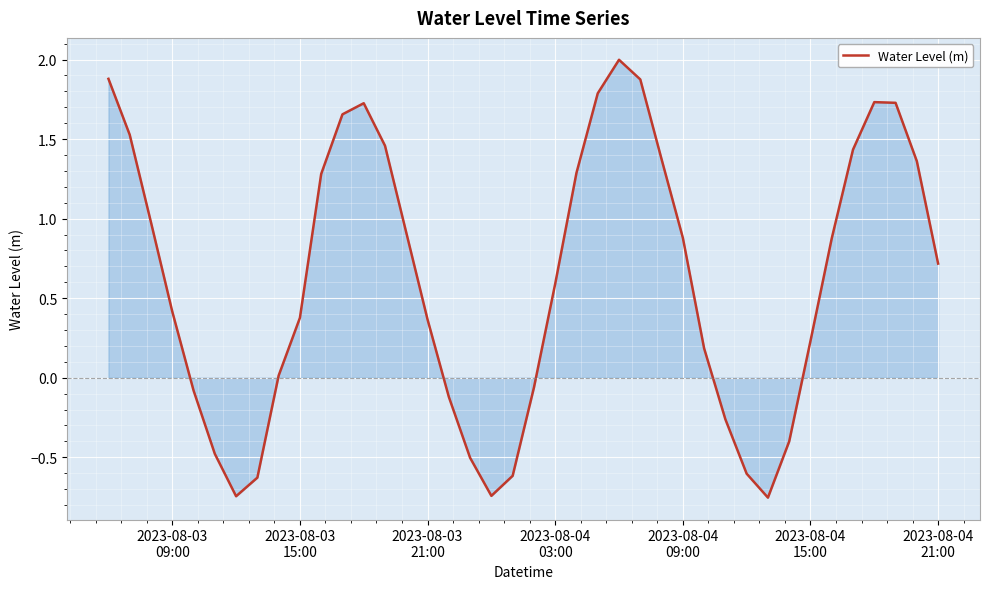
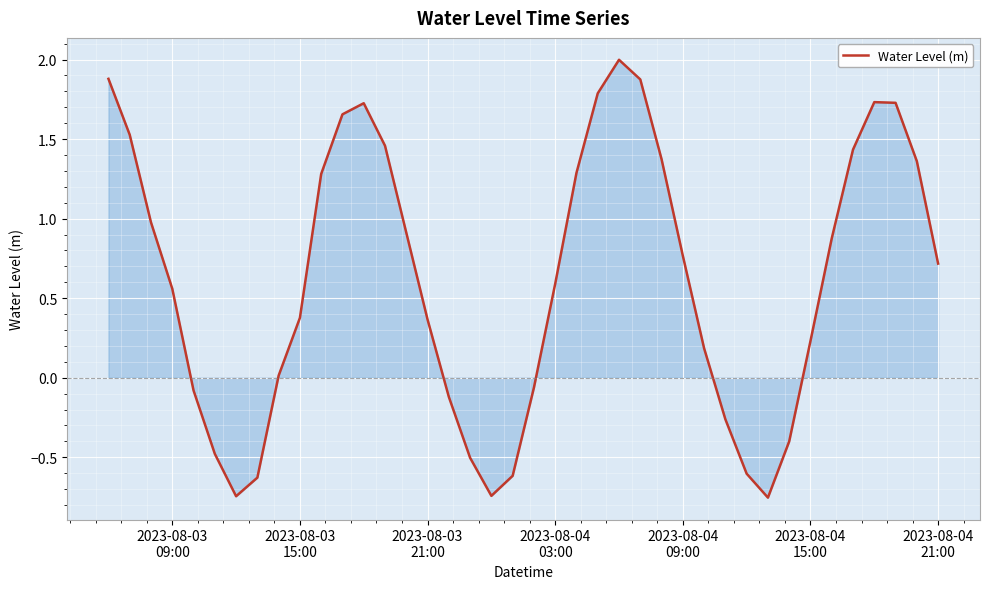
Water Level (m), 2023-08-03 09:00: 0.42 -> 0.56
Water Level (m), 2023-08-04 09:00: 0.88 -> 0.77
